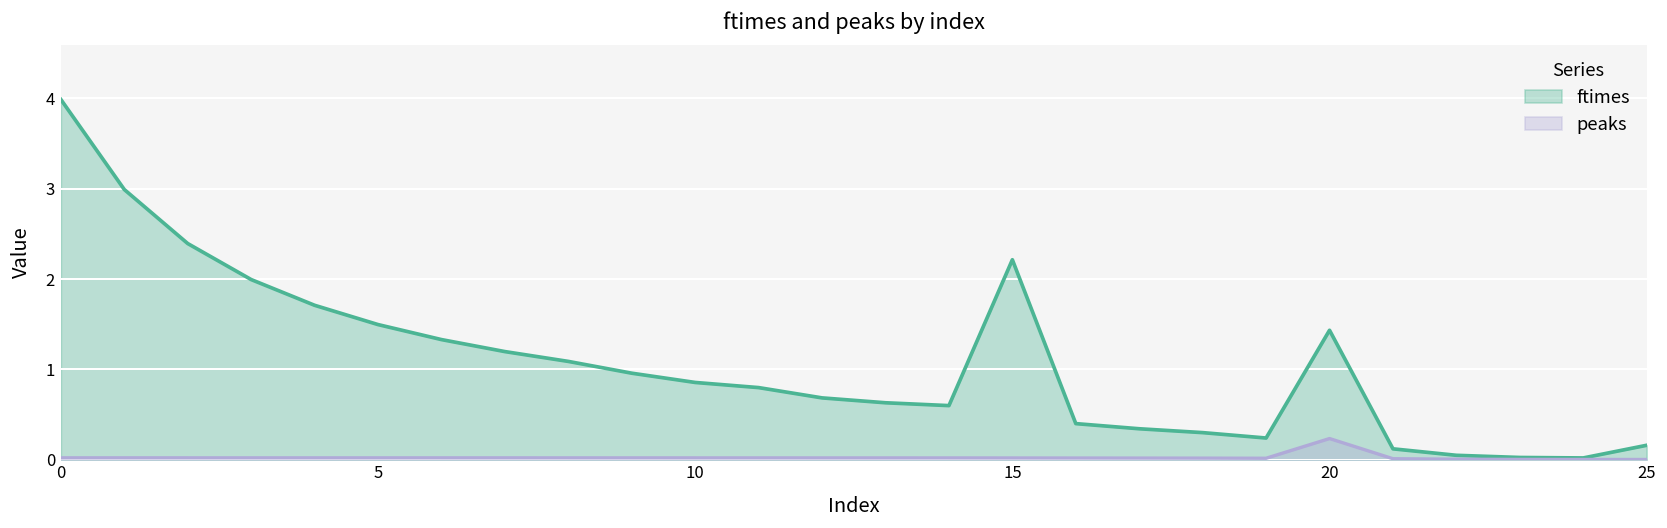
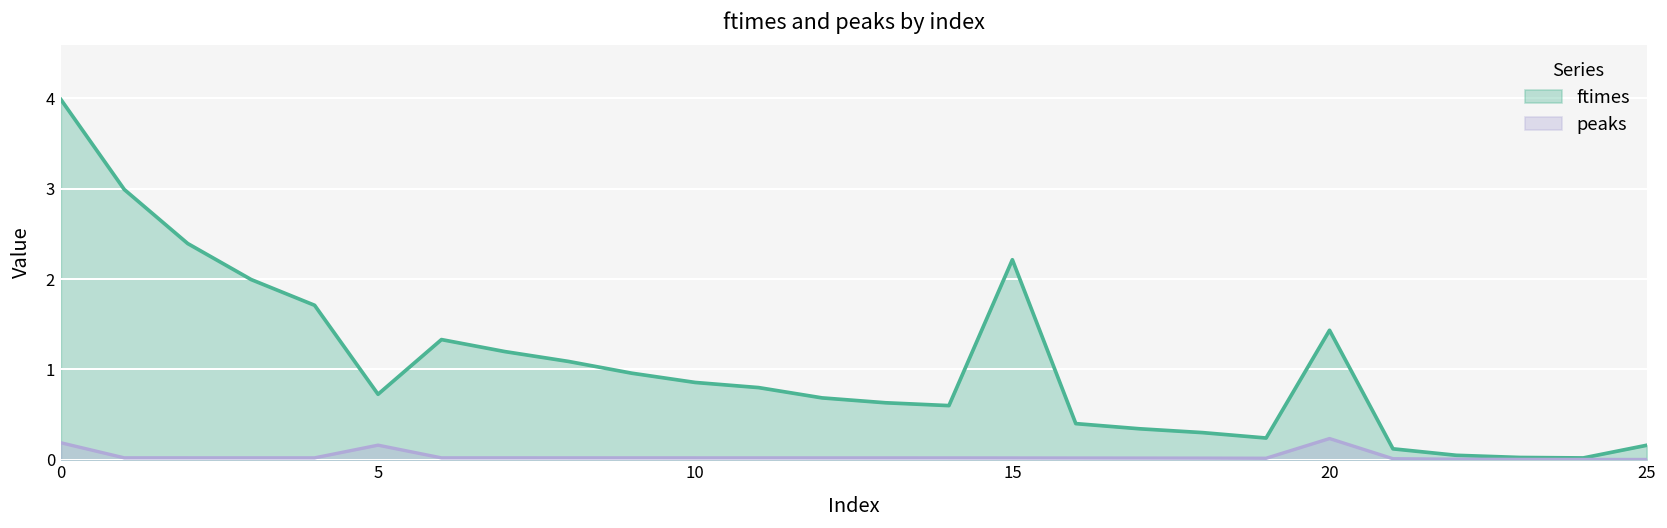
peaks, 0: 0.0 -> 0.2
ftimes, 5: 1.5 -> 0.7
peaks, 5: 0.0 -> 0.2
